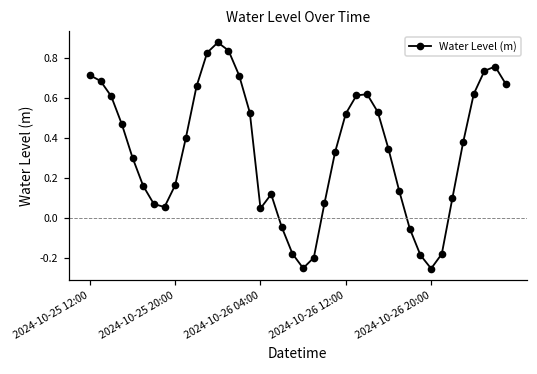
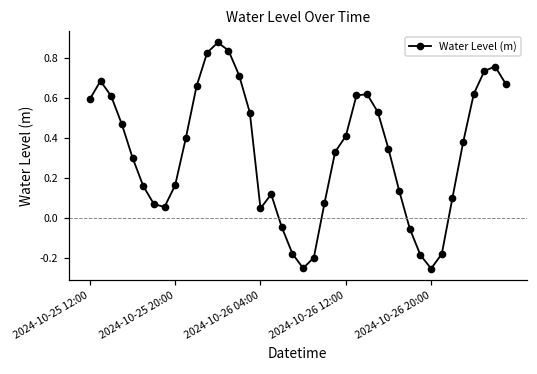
2024-10-25 12:00: 0.72 -> 0.60
2024-10-26 12:00: 0.52 -> 0.41
